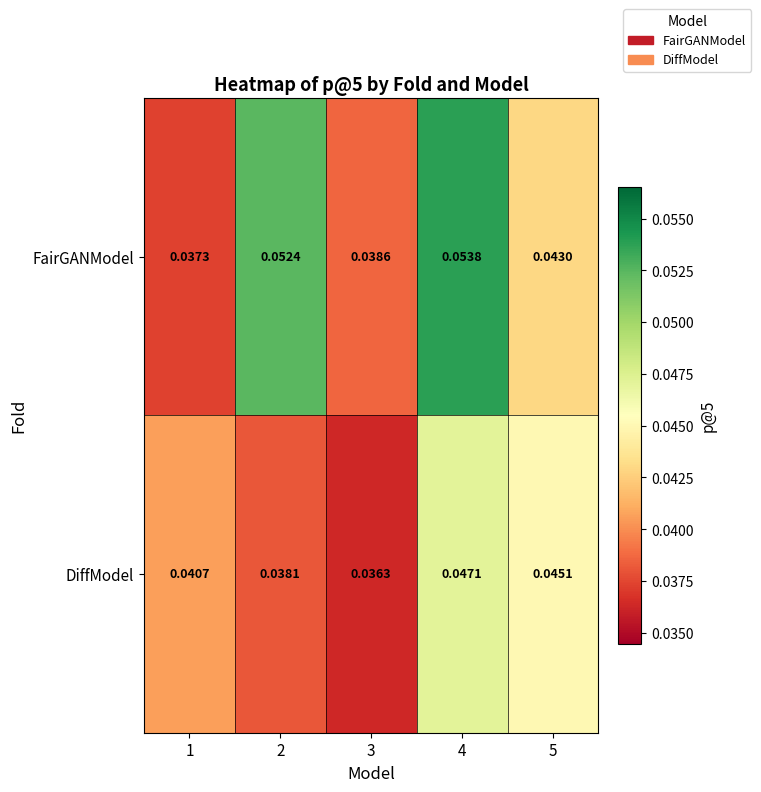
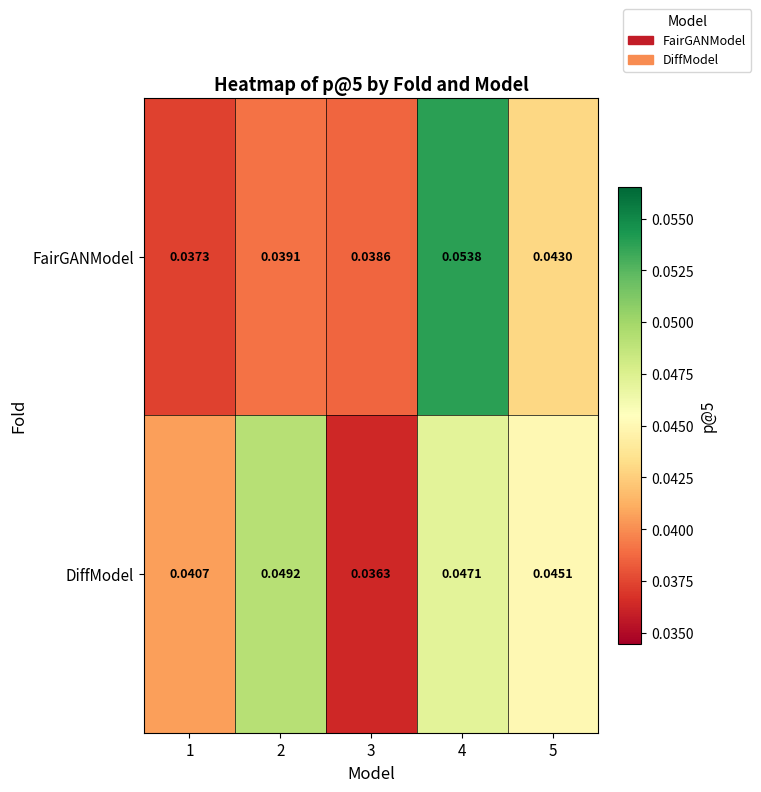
FairGANModel, 2: 0.0524 -> 0.0391
DiffModel, 2: 0.0381 -> 0.0492
